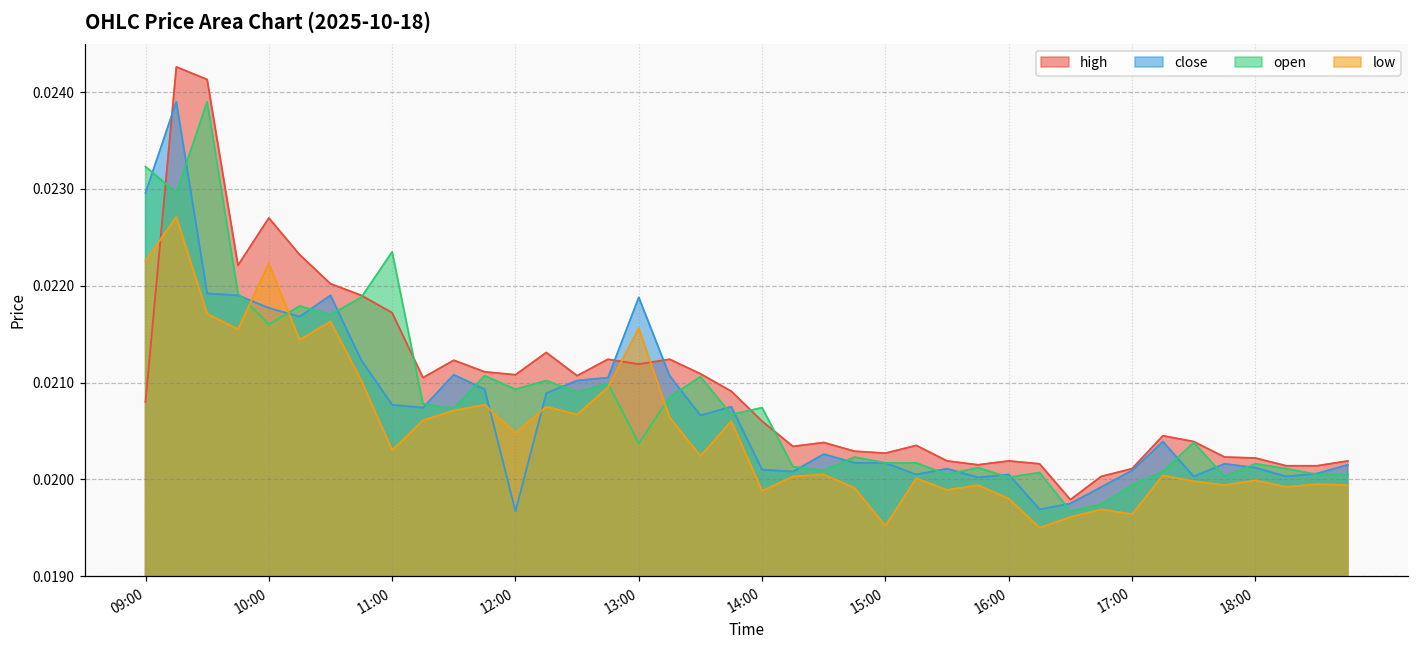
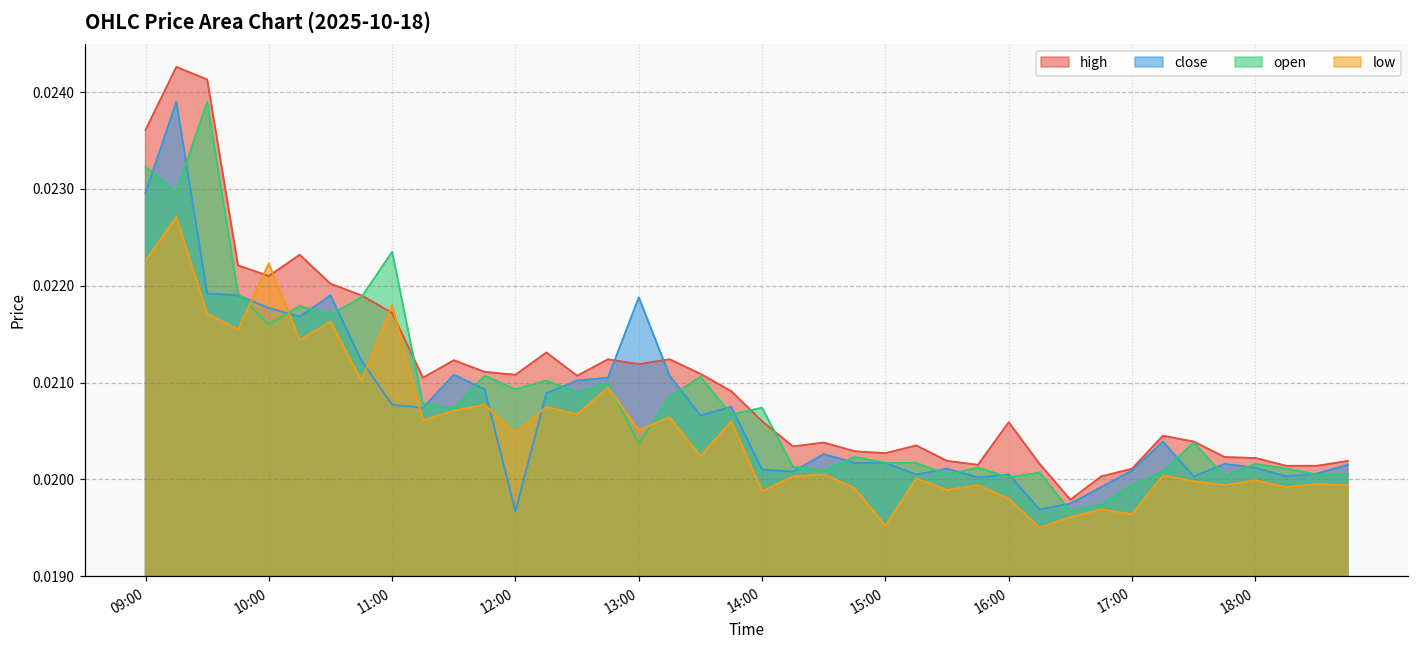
high, 09:00: 0.0208 -> 0.0236
high, 10:00: 0.0227 -> 0.0221
low, 11:00: 0.0203 -> 0.0218
low, 13:00: 0.0216 -> 0.0205
high, 16:00: 0.0202 -> 0.0206
